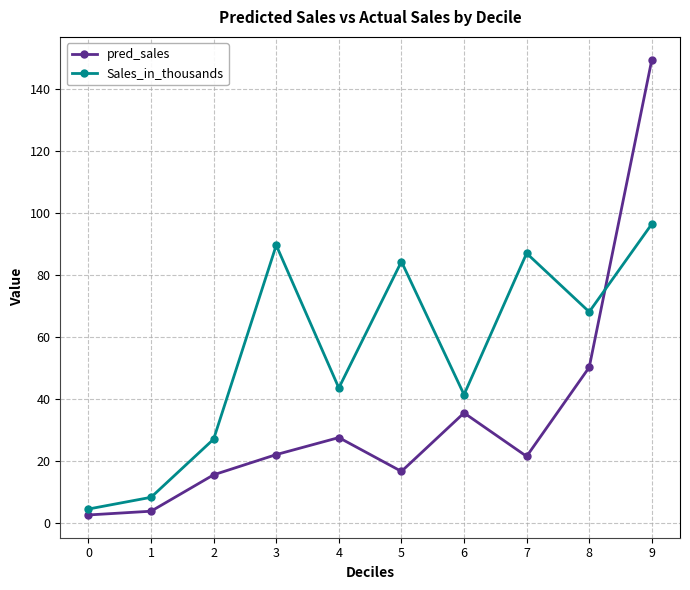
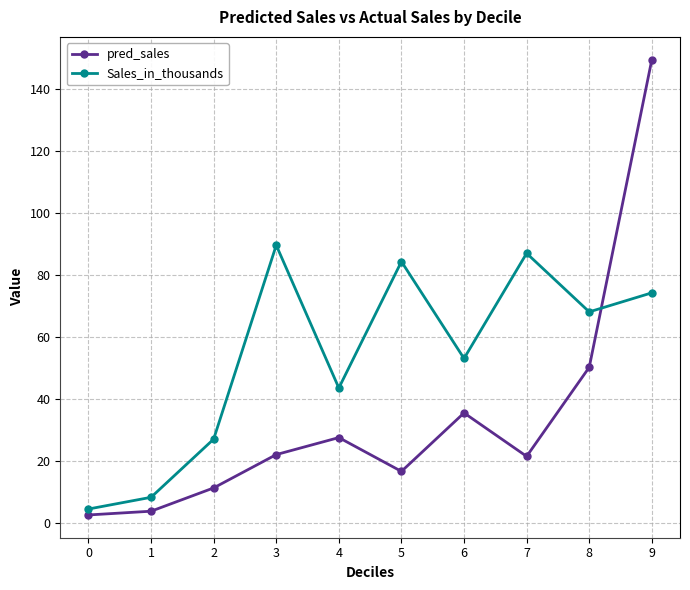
pred_sales, 2: 15 -> 11
Sales_in_thousands, 6: 41 -> 53
Sales_in_thousands, 9: 96 -> 74
